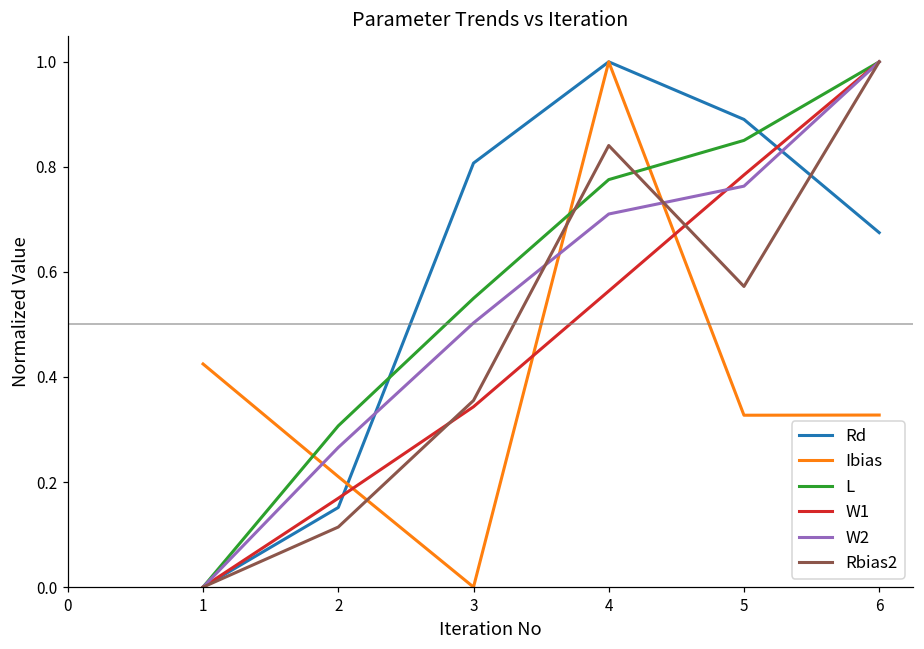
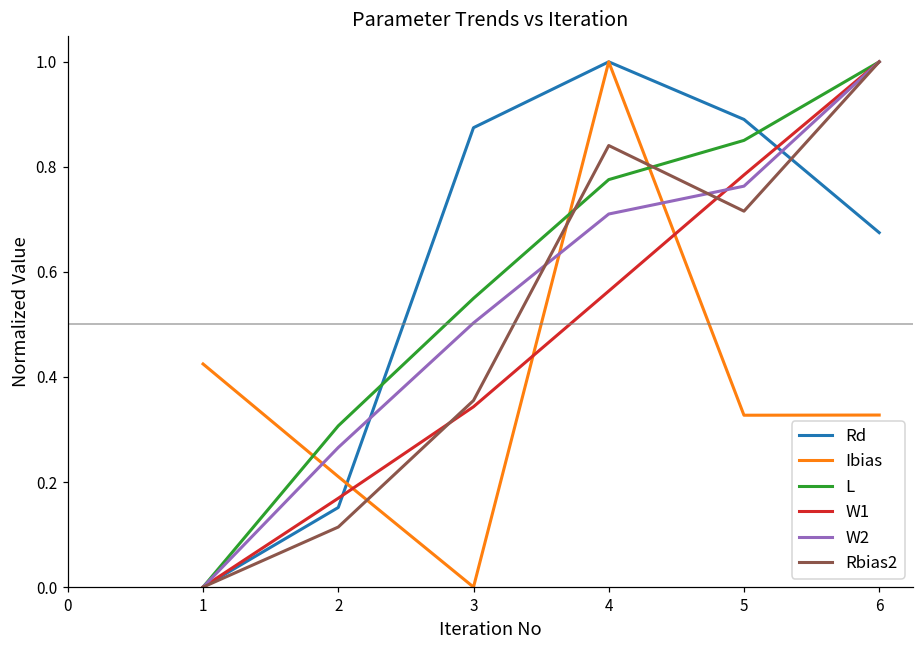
Rd, 3: 0.81 -> 0.87
Rbias2, 5: 0.57 -> 0.72
